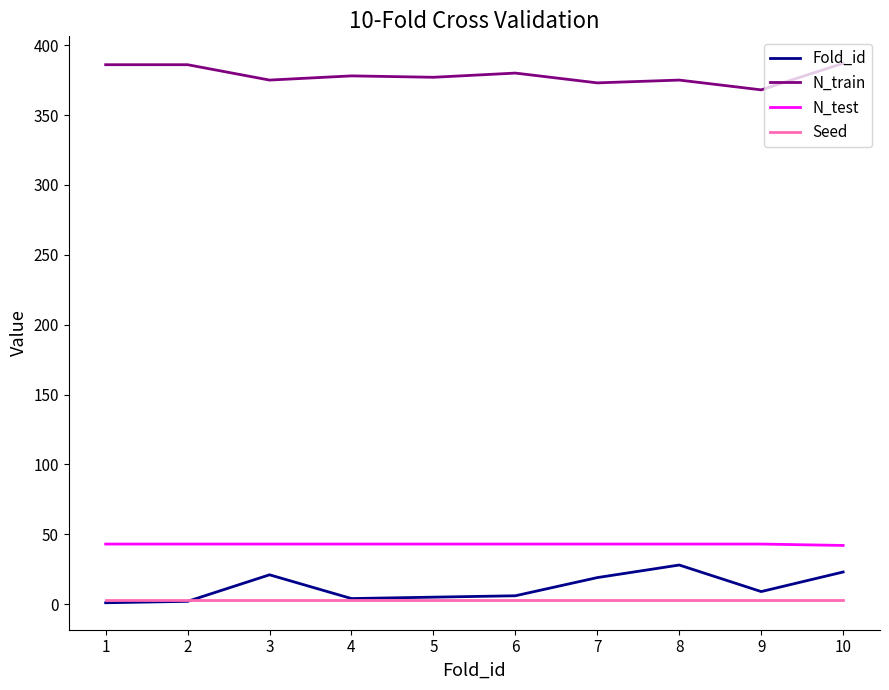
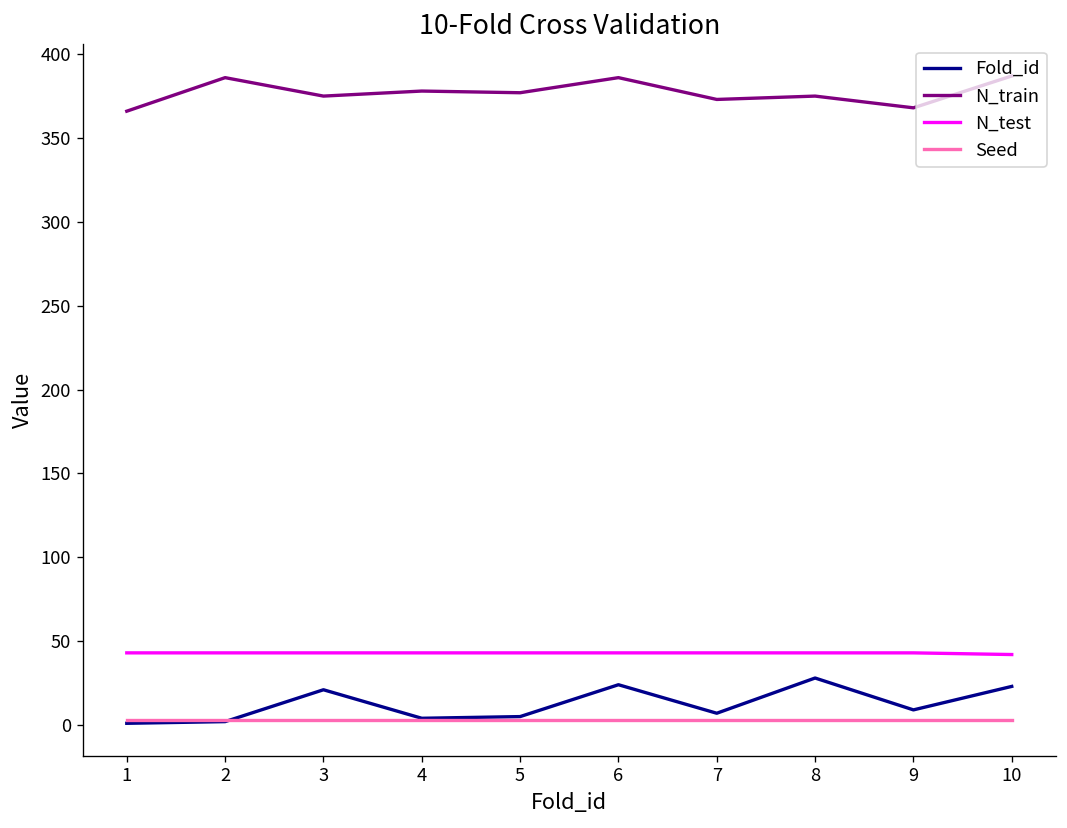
N_train, 1: 386 -> 366
Fold_id, 6: 6 -> 24
N_train, 6: 380 -> 386
Fold_id, 7: 19 -> 7
